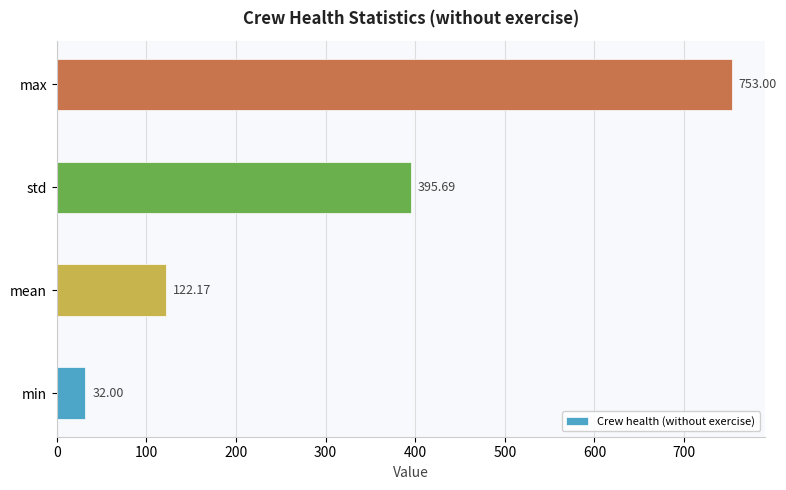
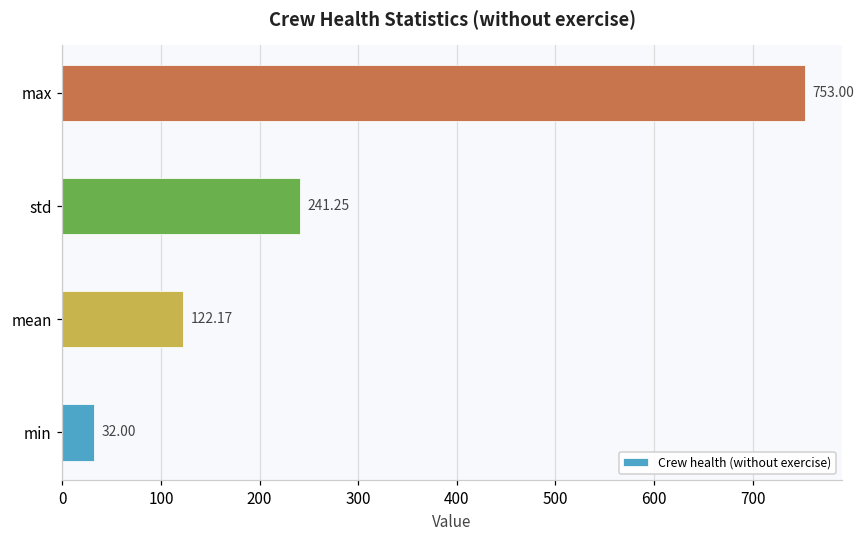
std: 395.69 -> 241.25
